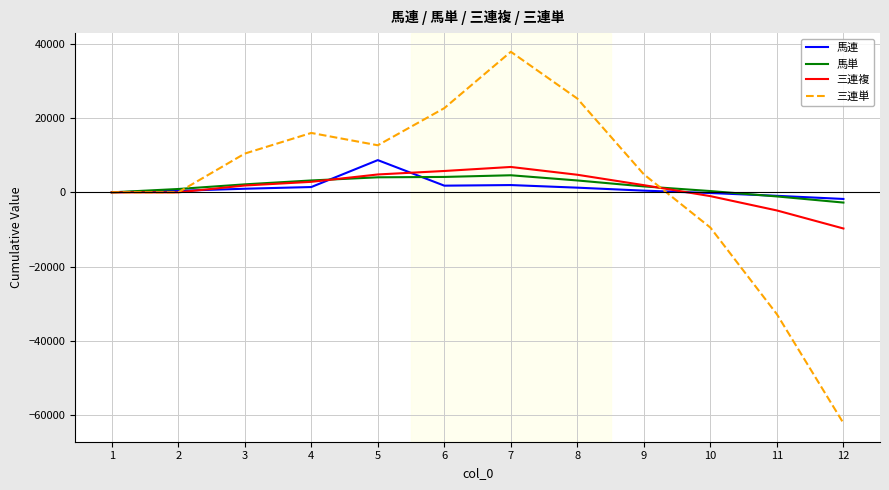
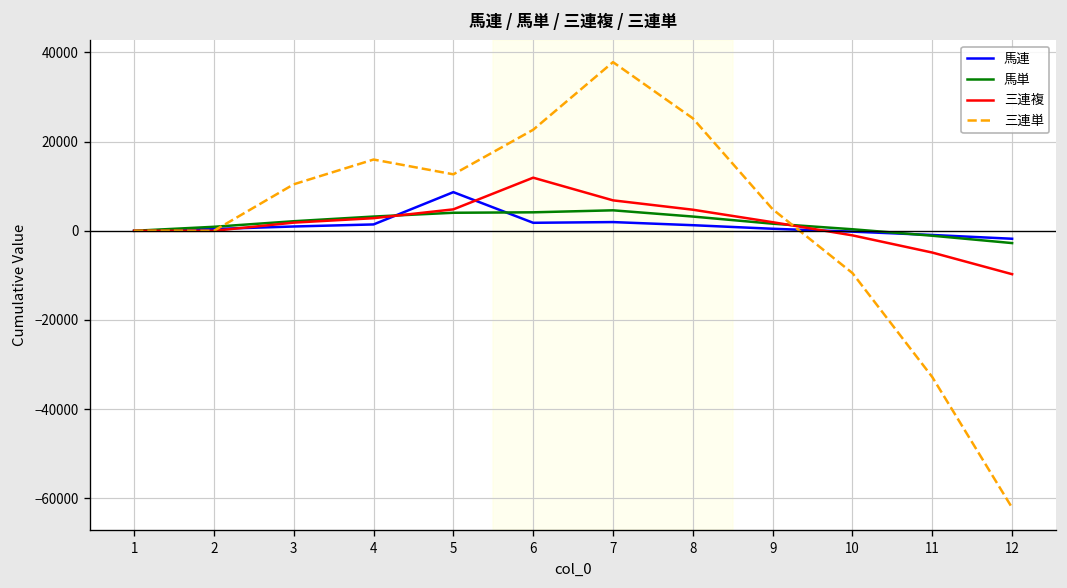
三連複, 6: 6000 -> 12000
